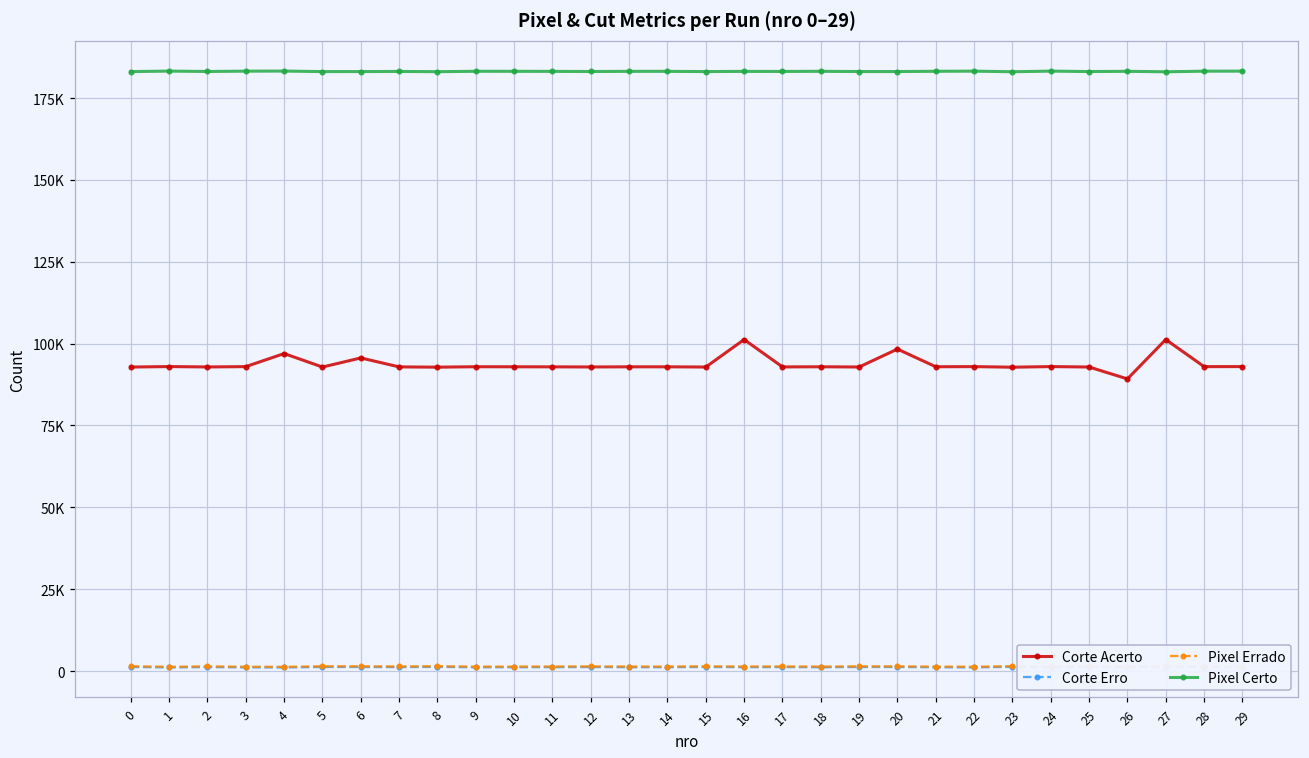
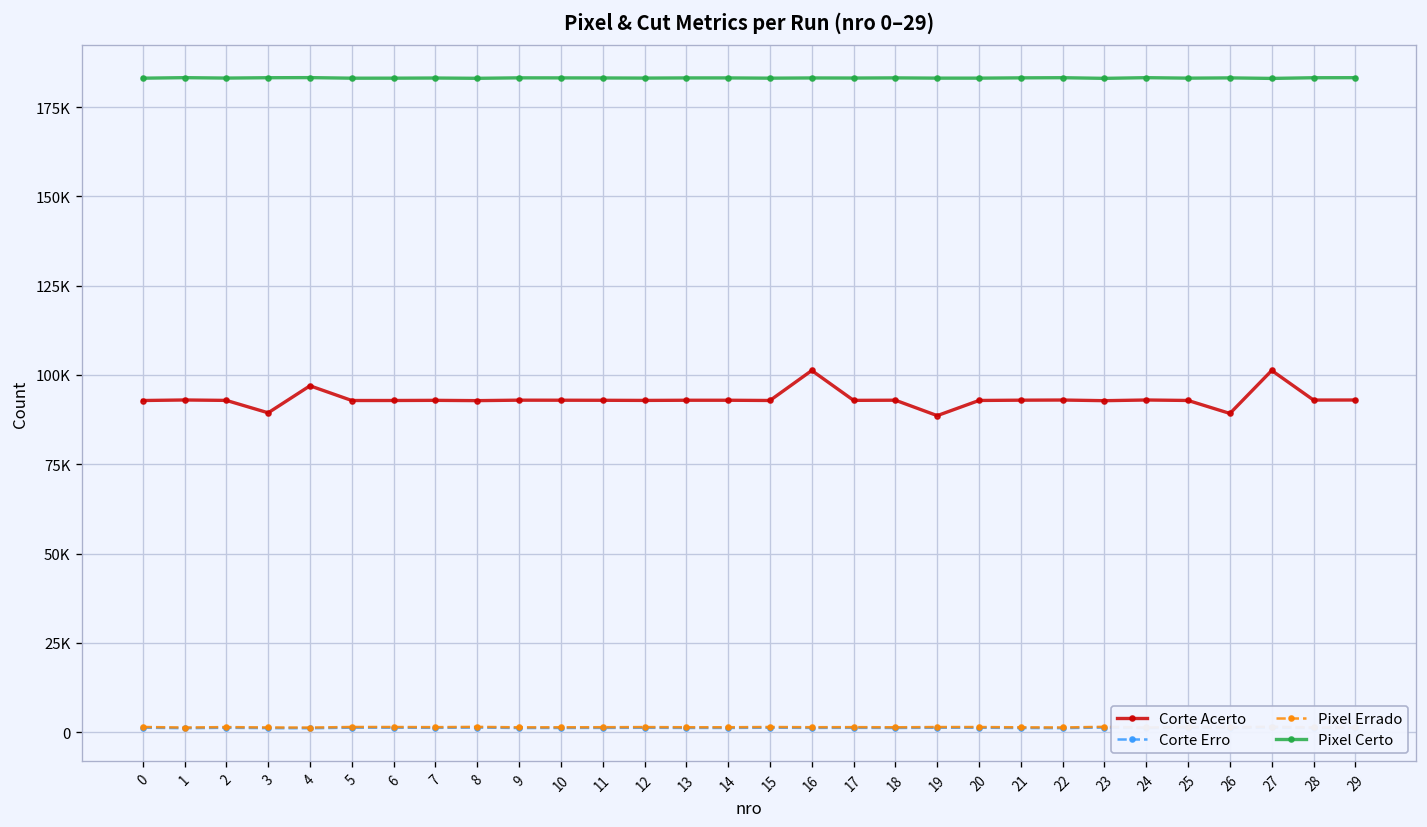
Corte Acerto, 3: 93000 -> 89000
Corte Acerto, 6: 96000 -> 93000
Corte Acerto, 19: 93000 -> 89000
Corte Acerto, 20: 98000 -> 93000
